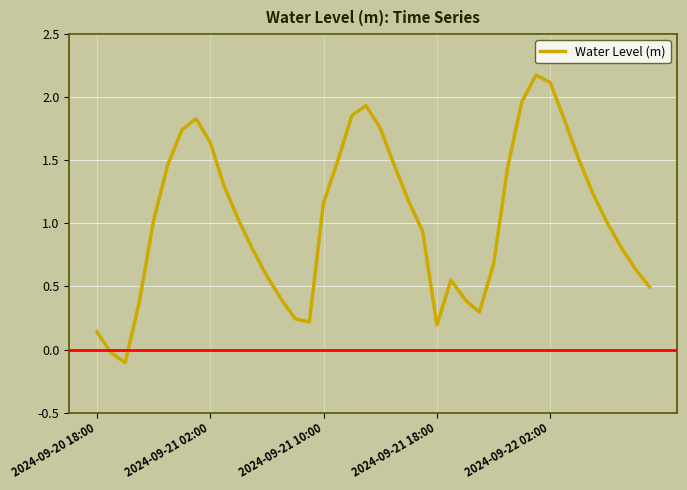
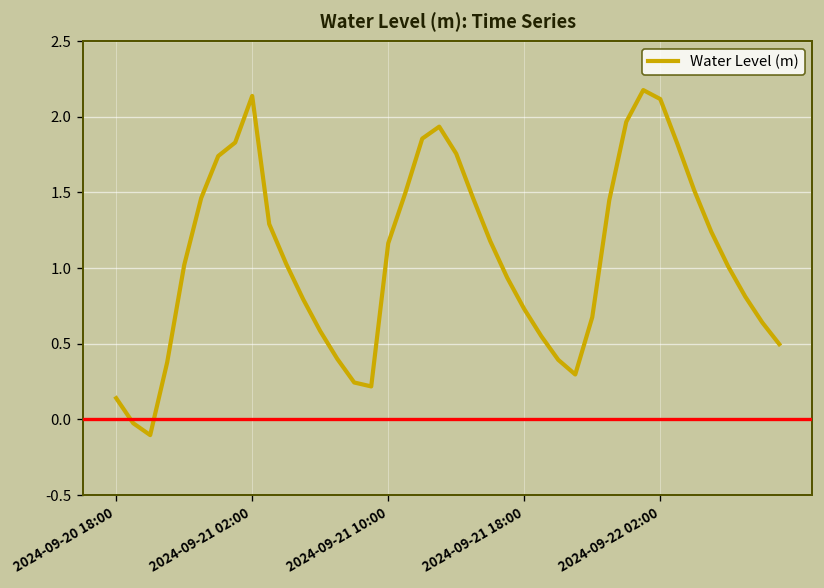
2024-09-21 02:00: 1.64 -> 2.14
2024-09-21 18:00: 0.19 -> 0.73
